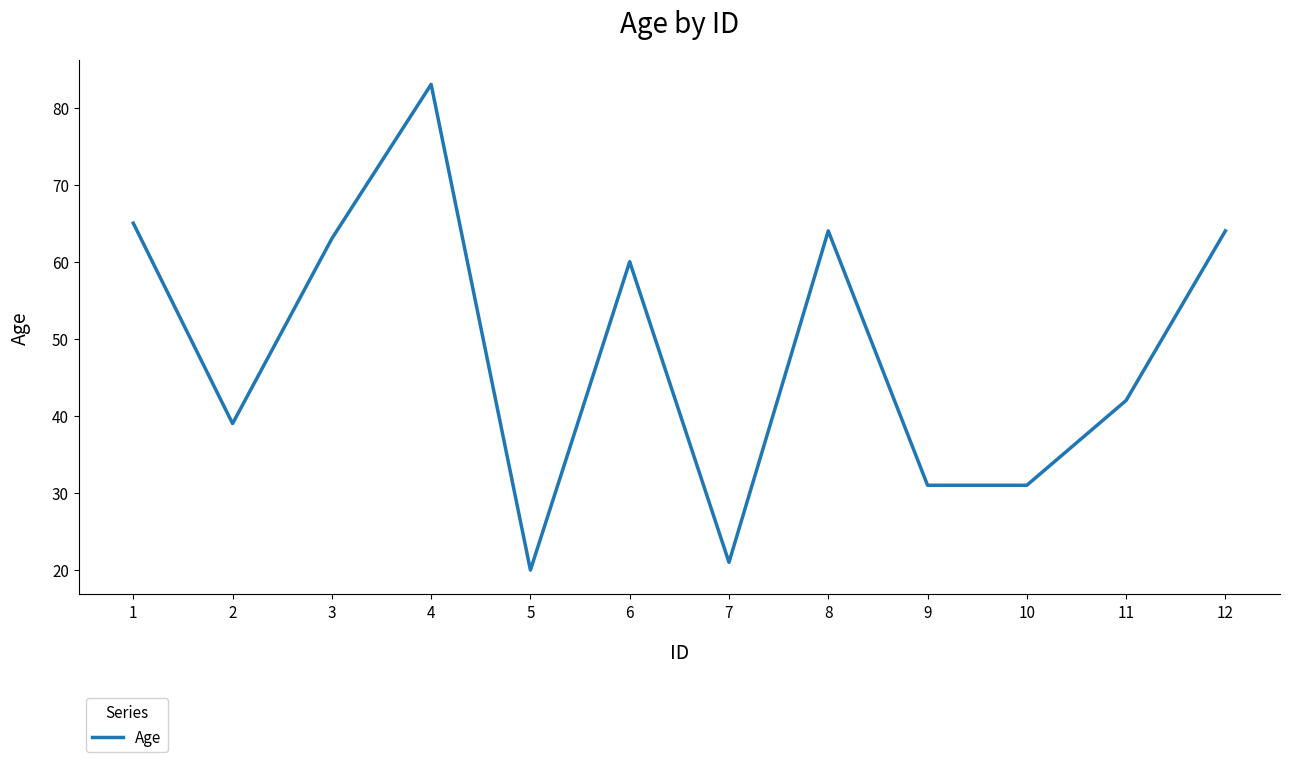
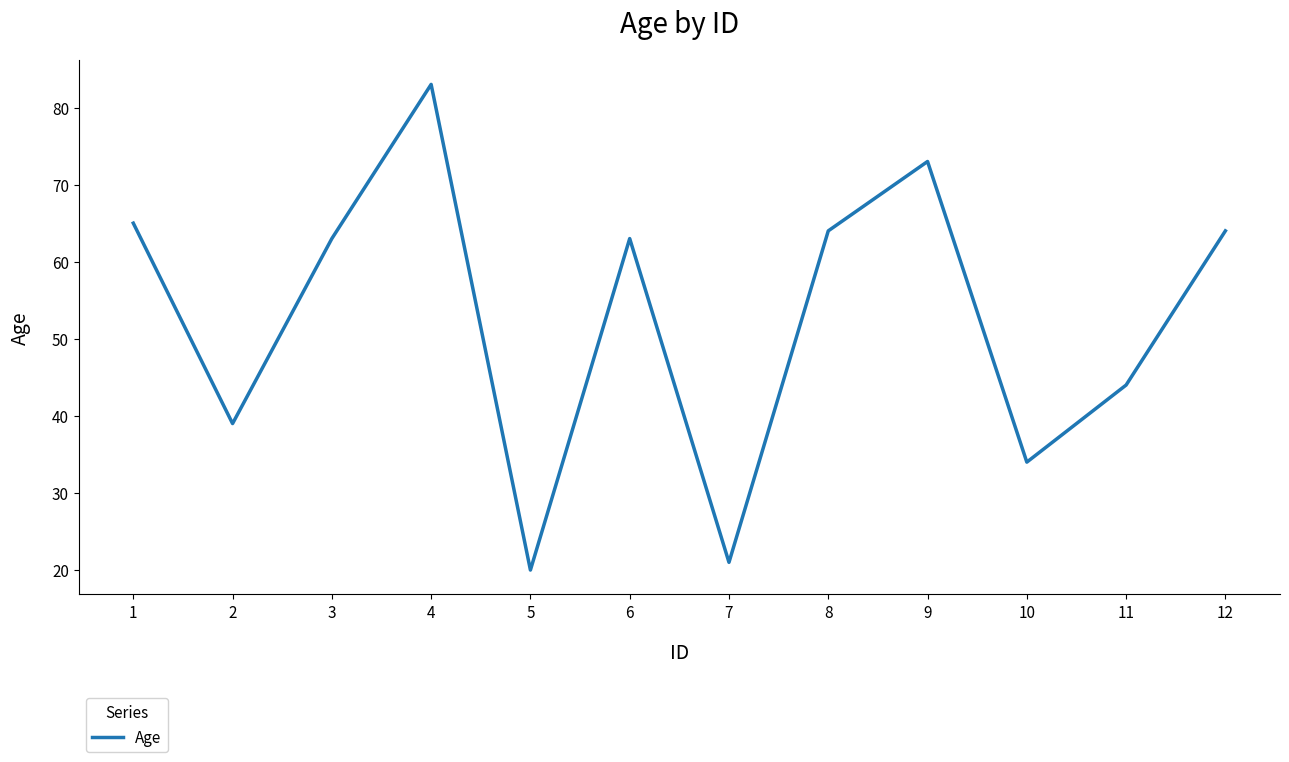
6: 60 -> 63
9: 31 -> 73
10: 31 -> 34
11: 42 -> 44
